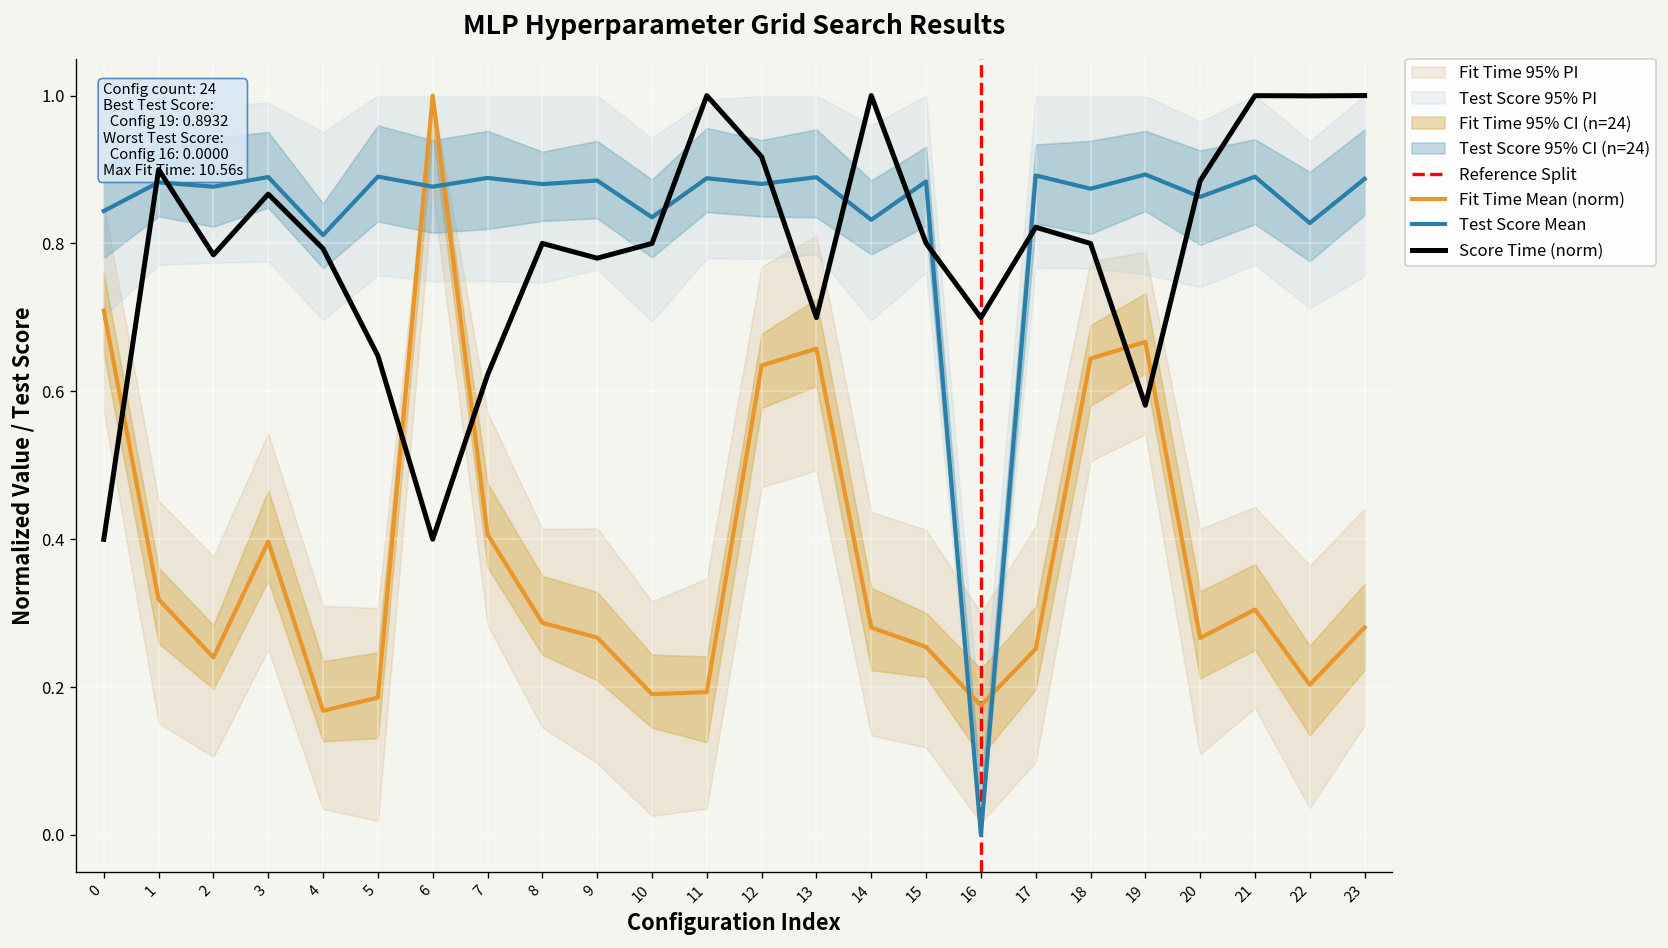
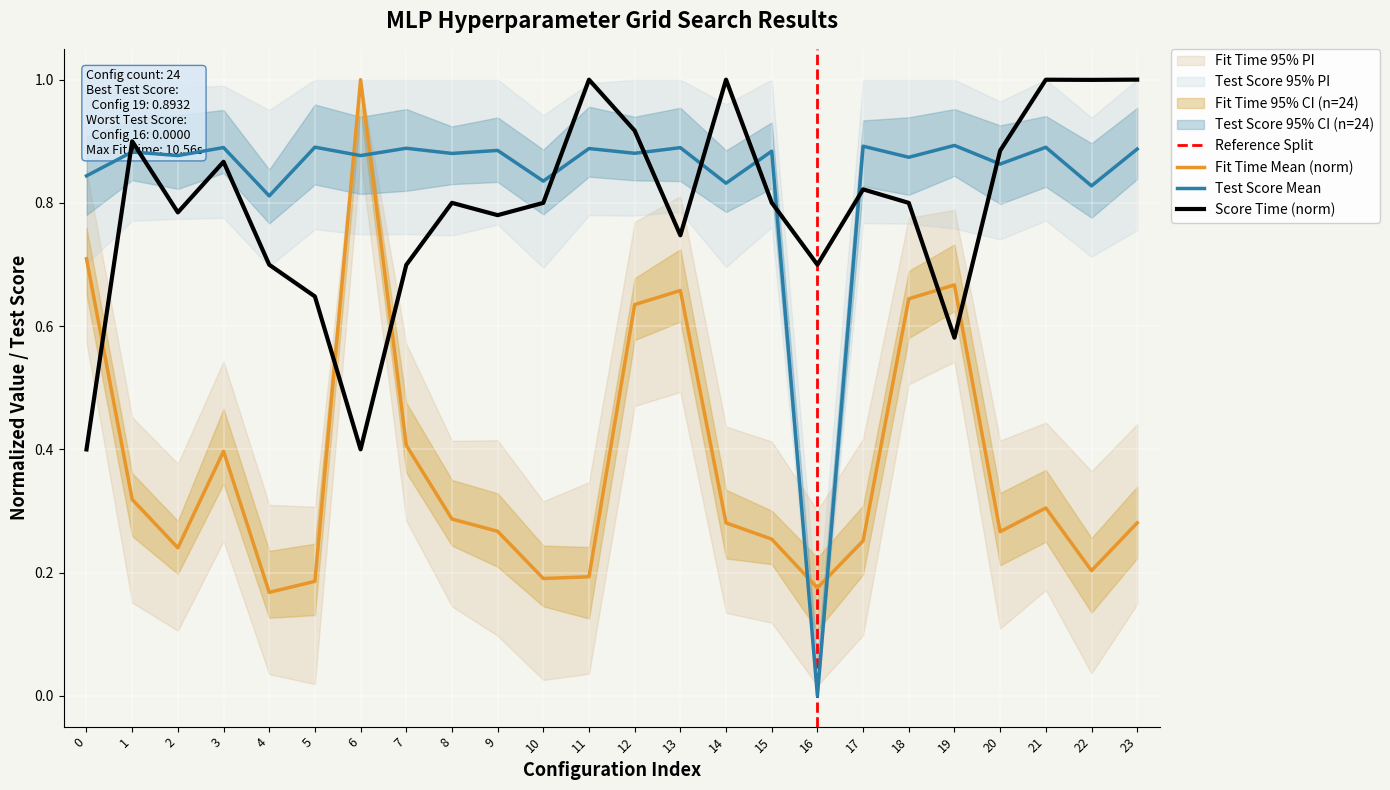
Score Time (norm), 4: 0.79 -> 0.70
Score Time (norm), 7: 0.62 -> 0.70
Score Time (norm), 13: 0.70 -> 0.75
